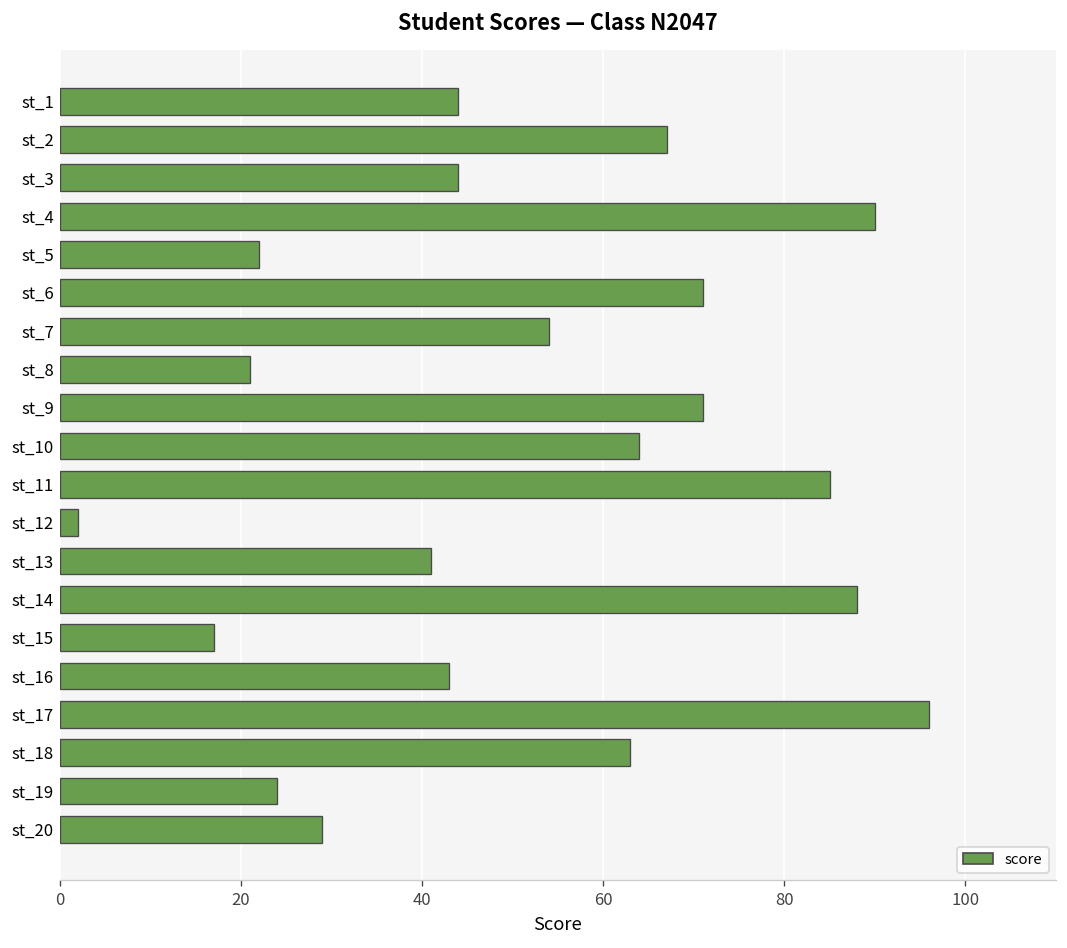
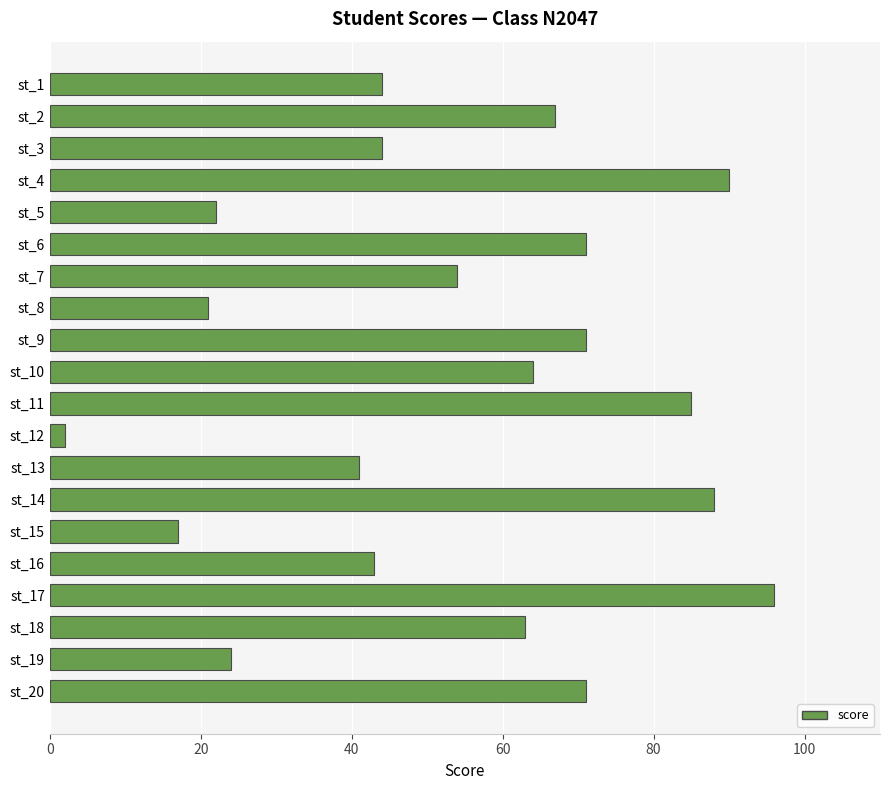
st_20: 29 -> 71
